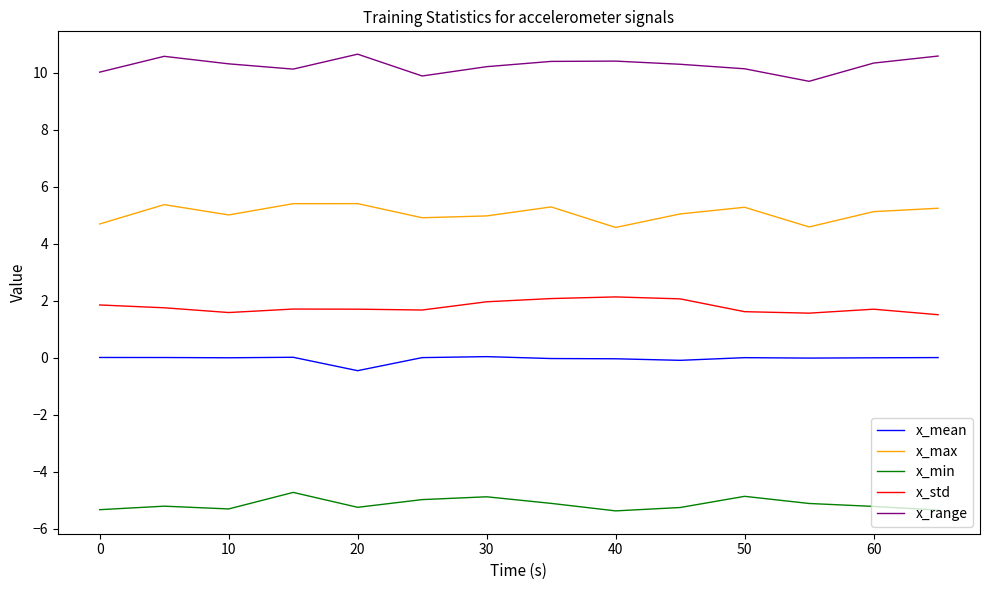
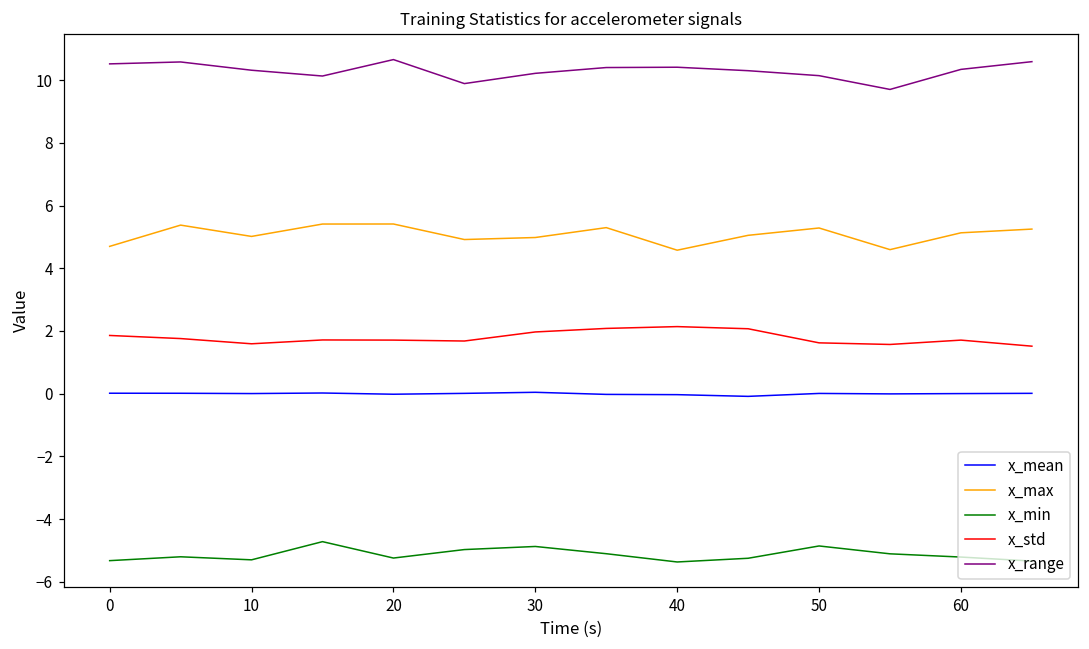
x_range, 0: 10.0 -> 10.5
x_mean, 20: -0.5 -> 0.0
